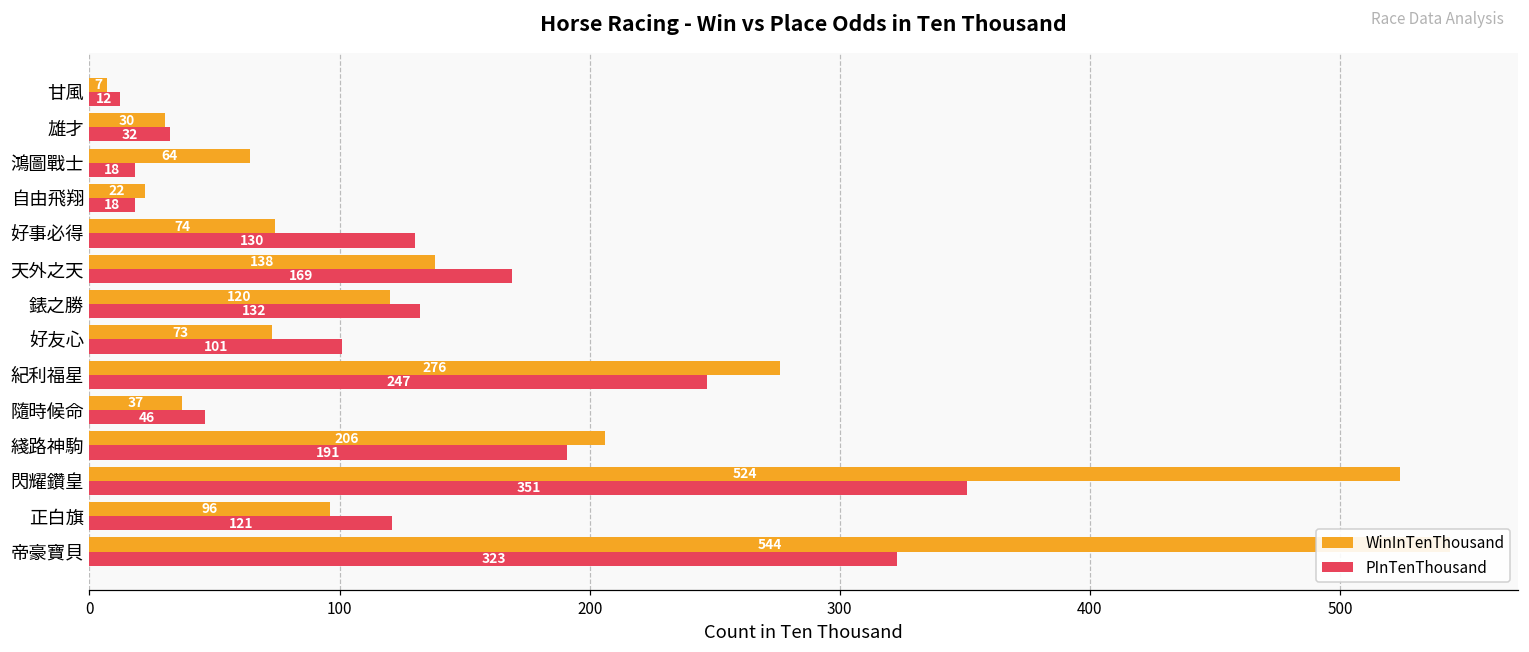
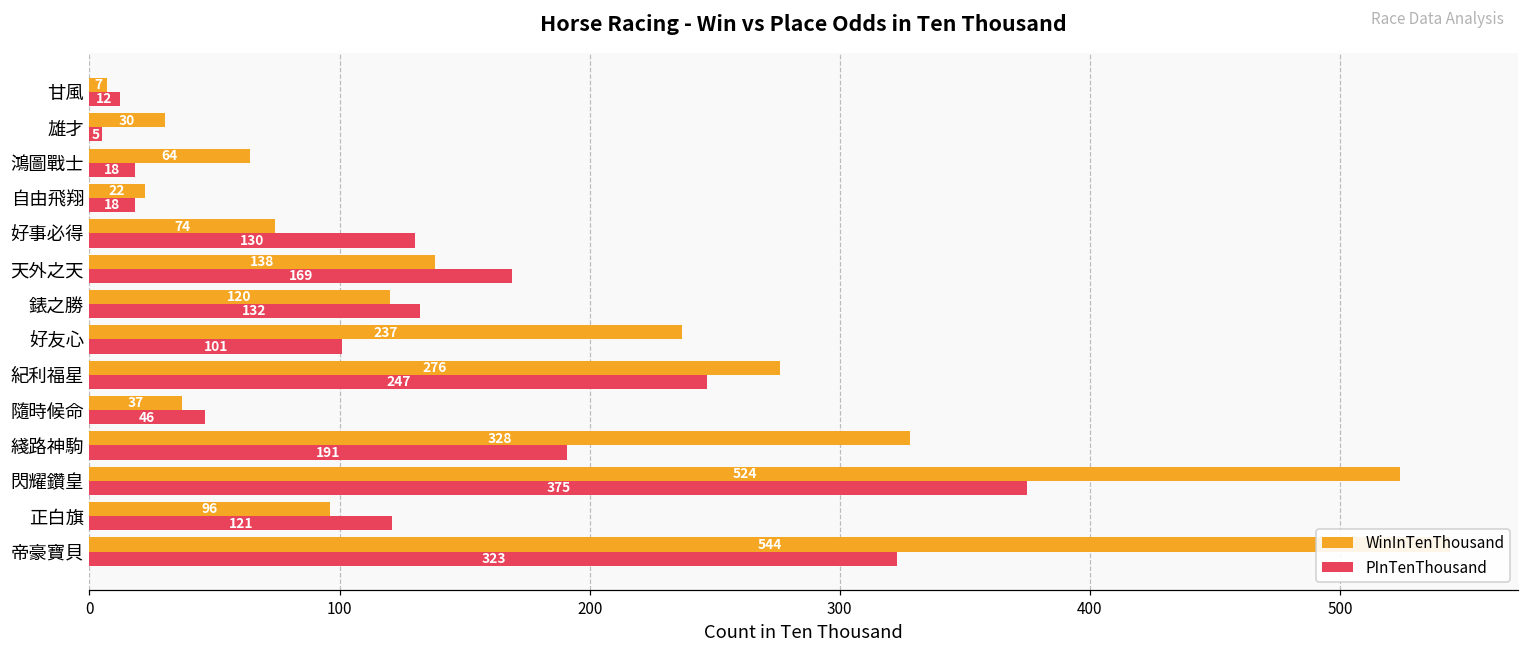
PInTenThousand, 雄才: 32 -> 5
WinInTenThousand, 好友心: 73 -> 237
WinInTenThousand, 綫路神駒: 206 -> 328
PInTenThousand, 閃耀鑽皇: 351 -> 375
